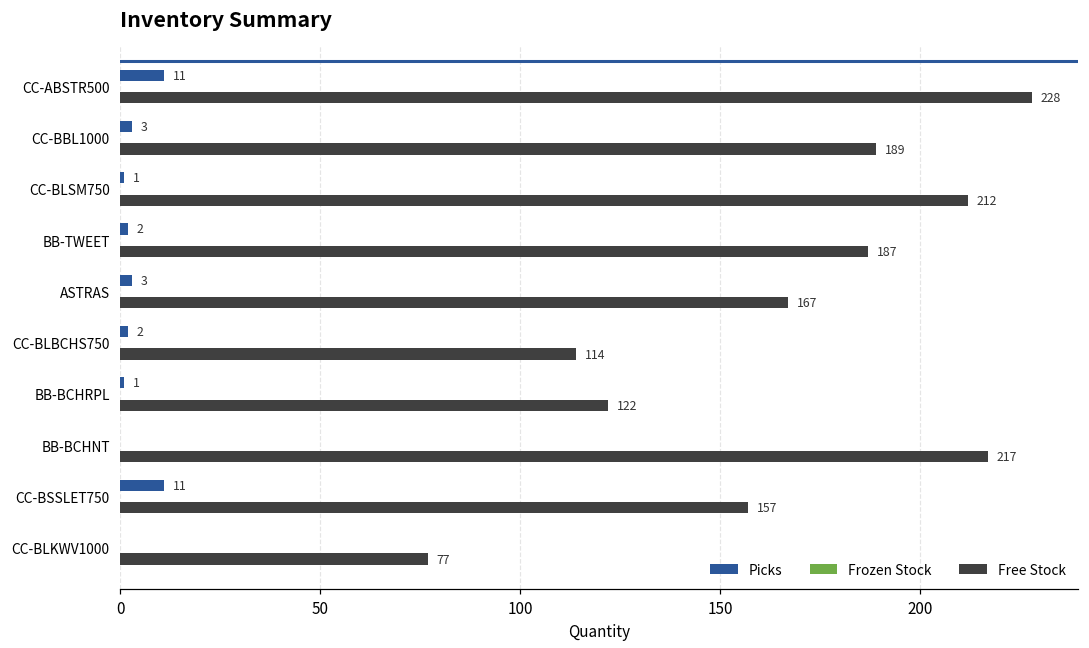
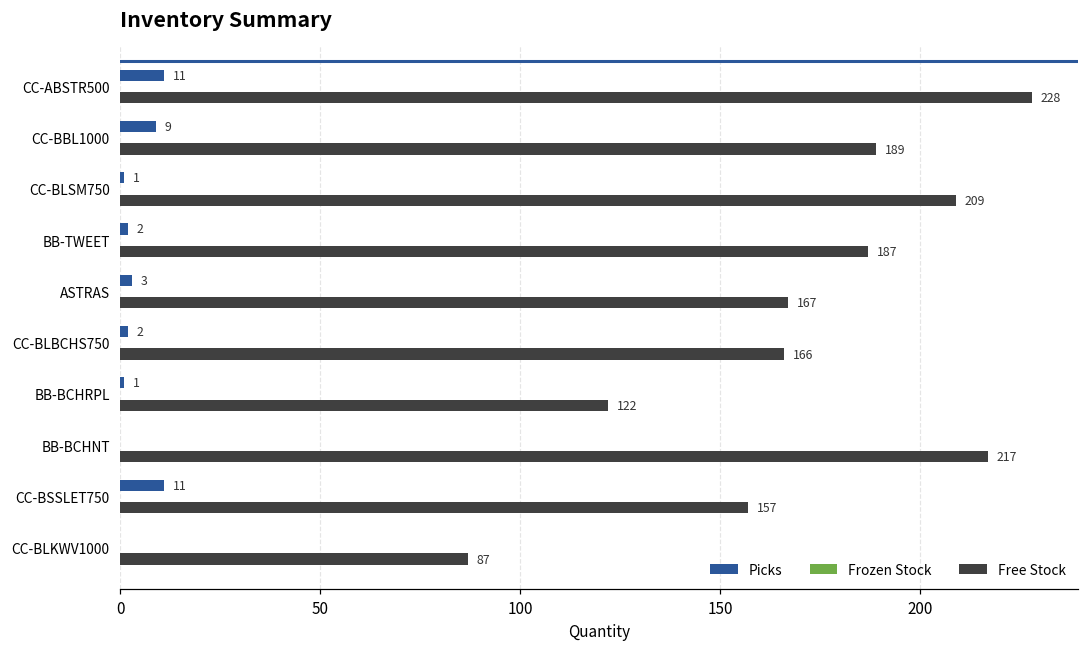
Picks, CC-BBL1000: 3 -> 9
Free Stock, CC-BLSM750: 212 -> 209
Free Stock, CC-BLBCHS750: 114 -> 166
Free Stock, CC-BLKWV1000: 77 -> 87
